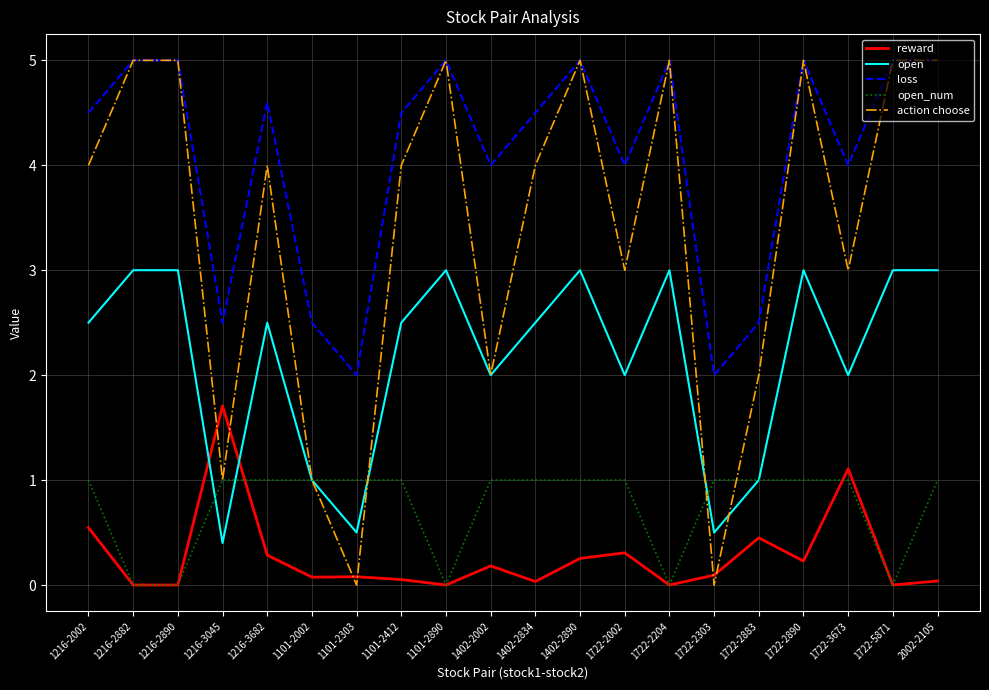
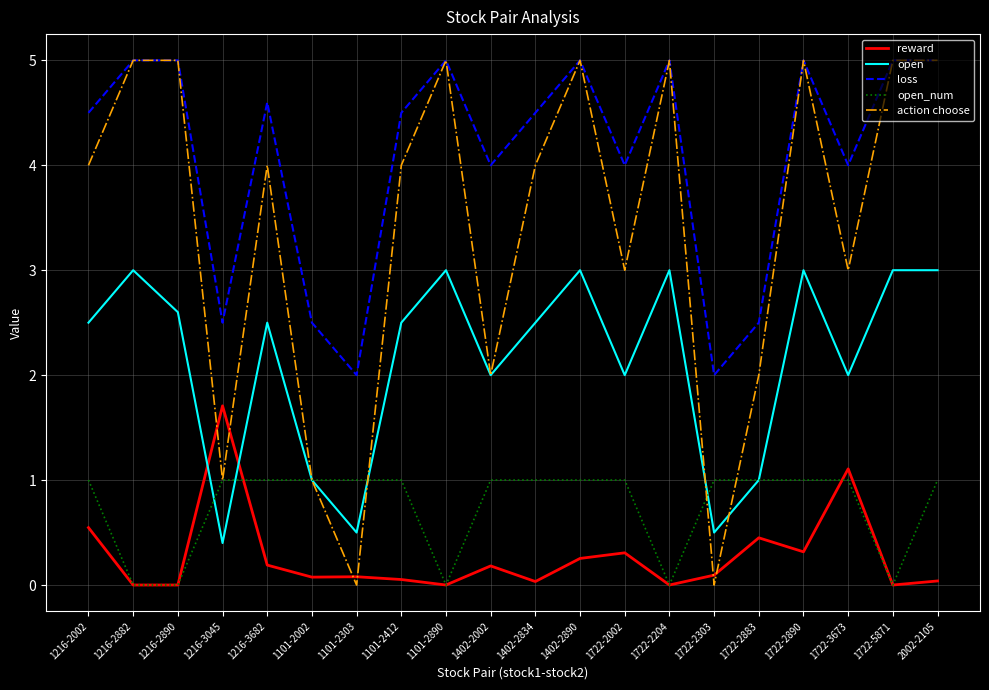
open, 1216-2890: 3.0 -> 2.6
reward, 1216-3682: 0.28 -> 0.19
reward, 1722-2890: 0.23 -> 0.32
